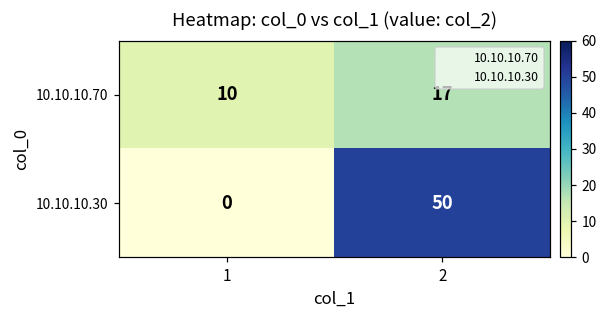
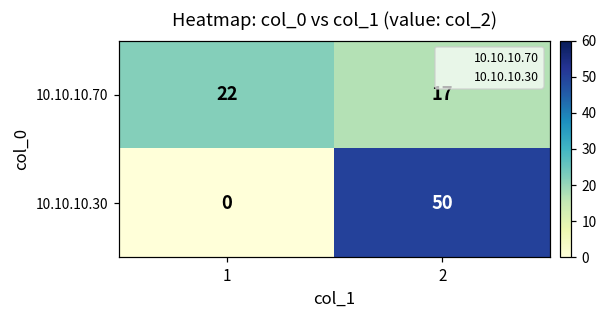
10.10.10.70, 1: 10 -> 22
